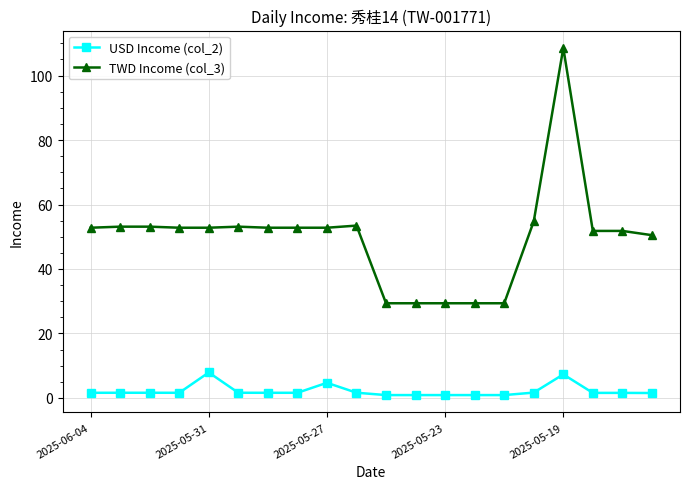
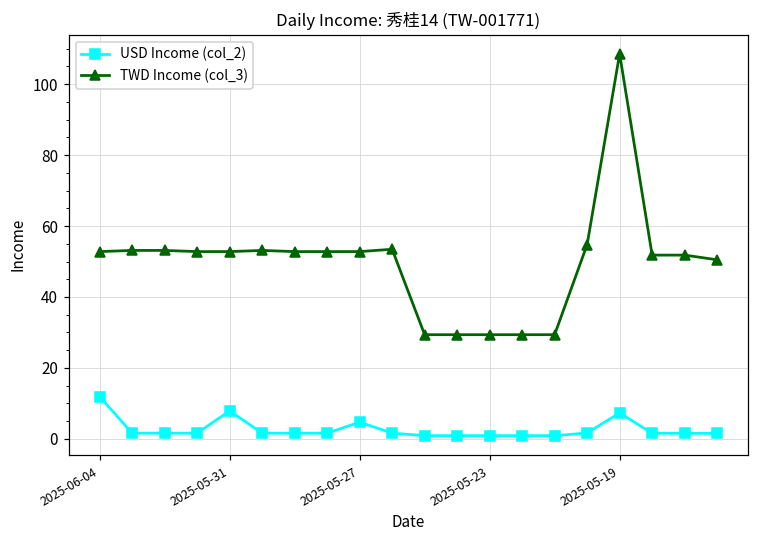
USD Income (col_2), 2025-06-04: 2 -> 12
